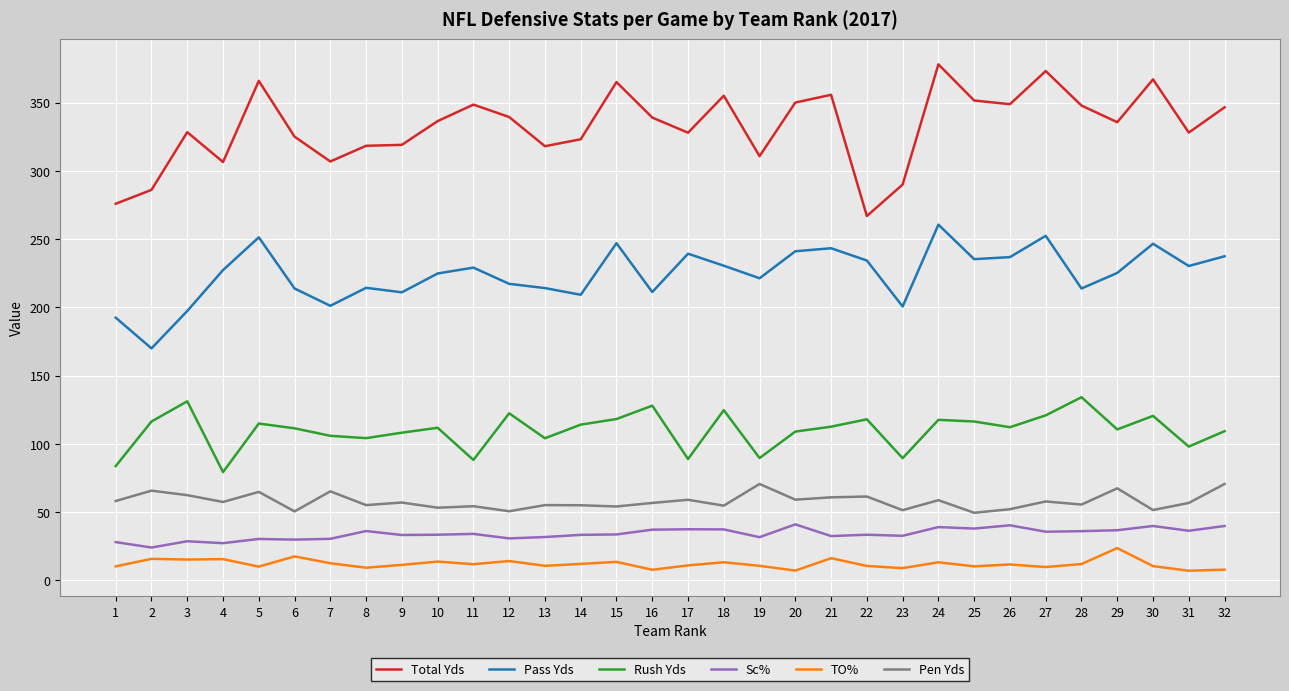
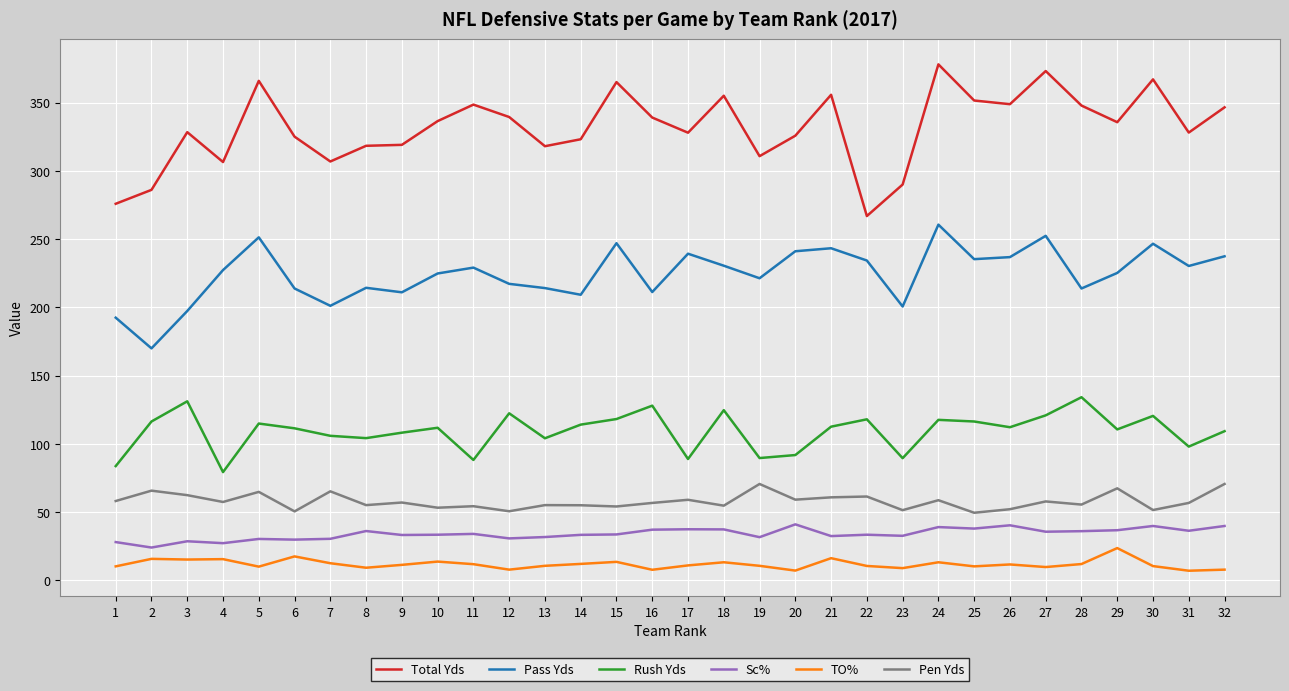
TO%, 12: 14 -> 8
Total Yds, 20: 350 -> 326
Rush Yds, 20: 109 -> 92
